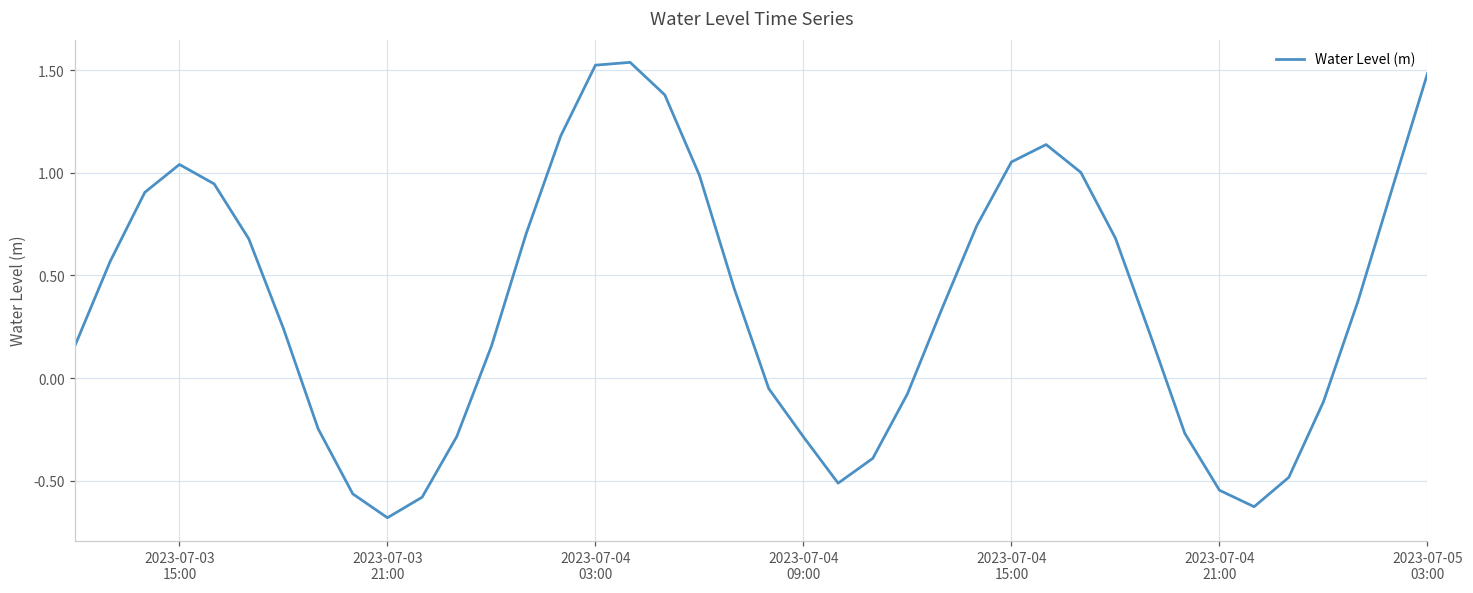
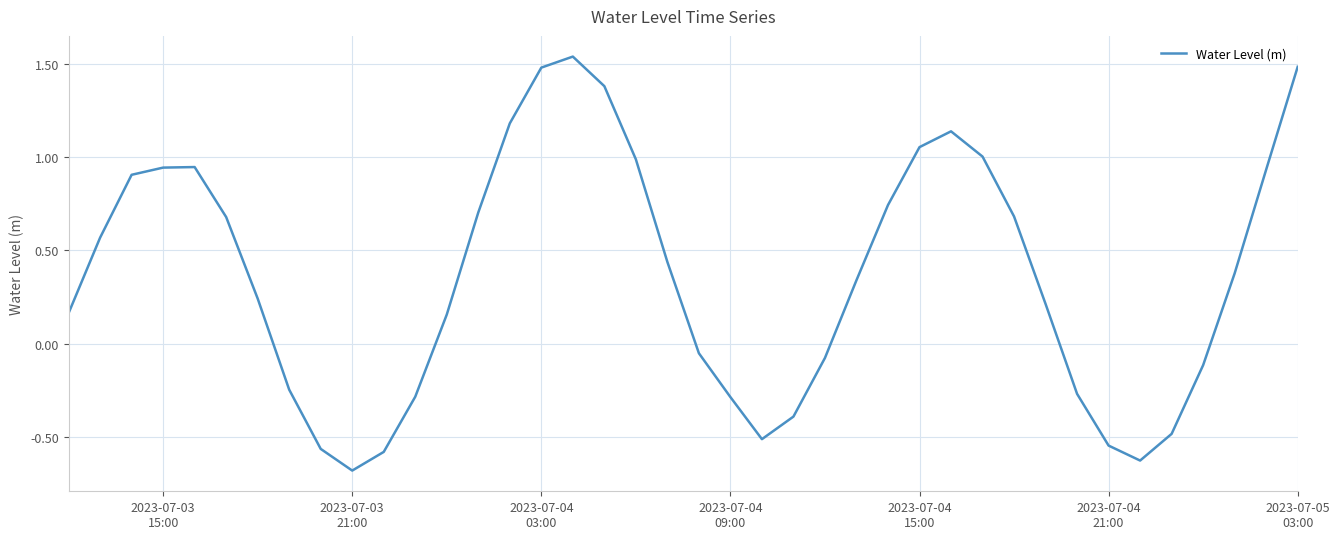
2023-07-03 15:00: 1.04 -> 0.94
2023-07-04 03:00: 1.53 -> 1.48
